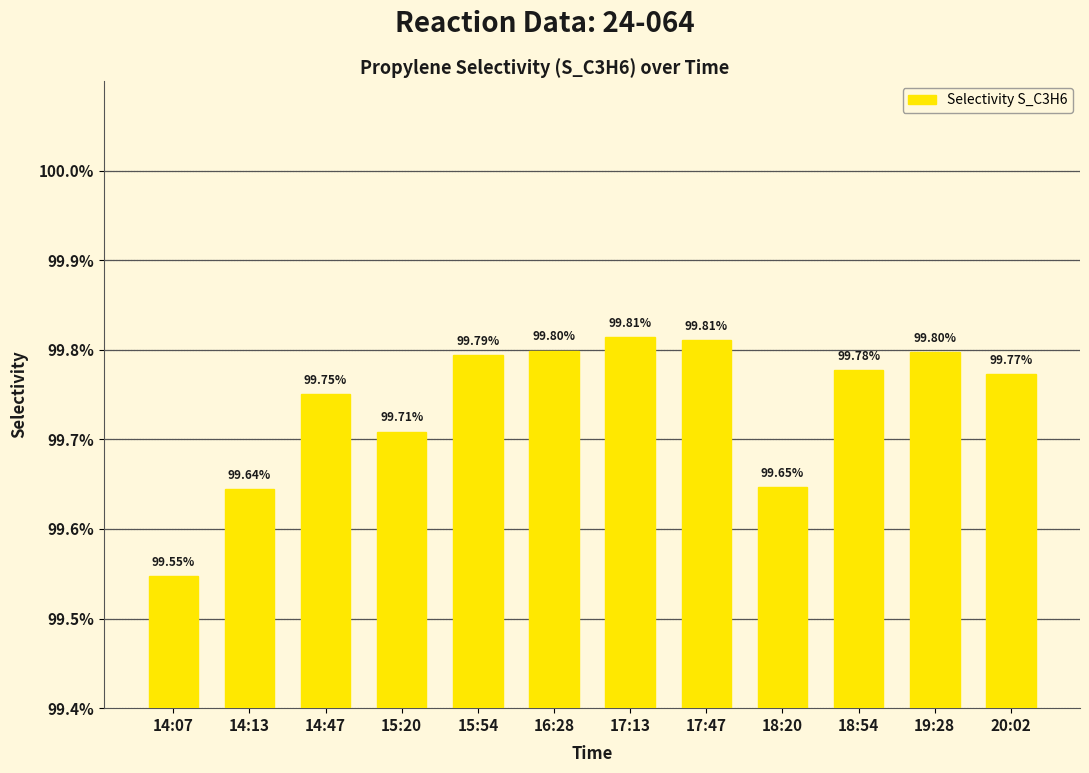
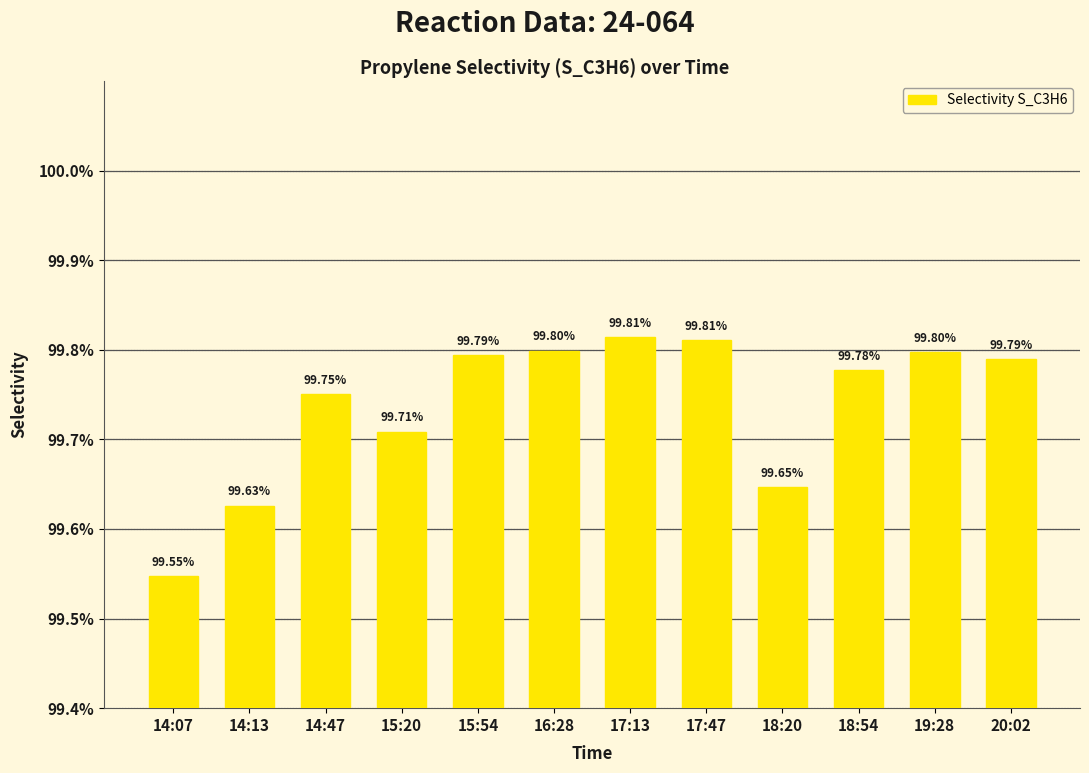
14:13: 99.64% -> 99.63%
20:02: 99.77% -> 99.79%
